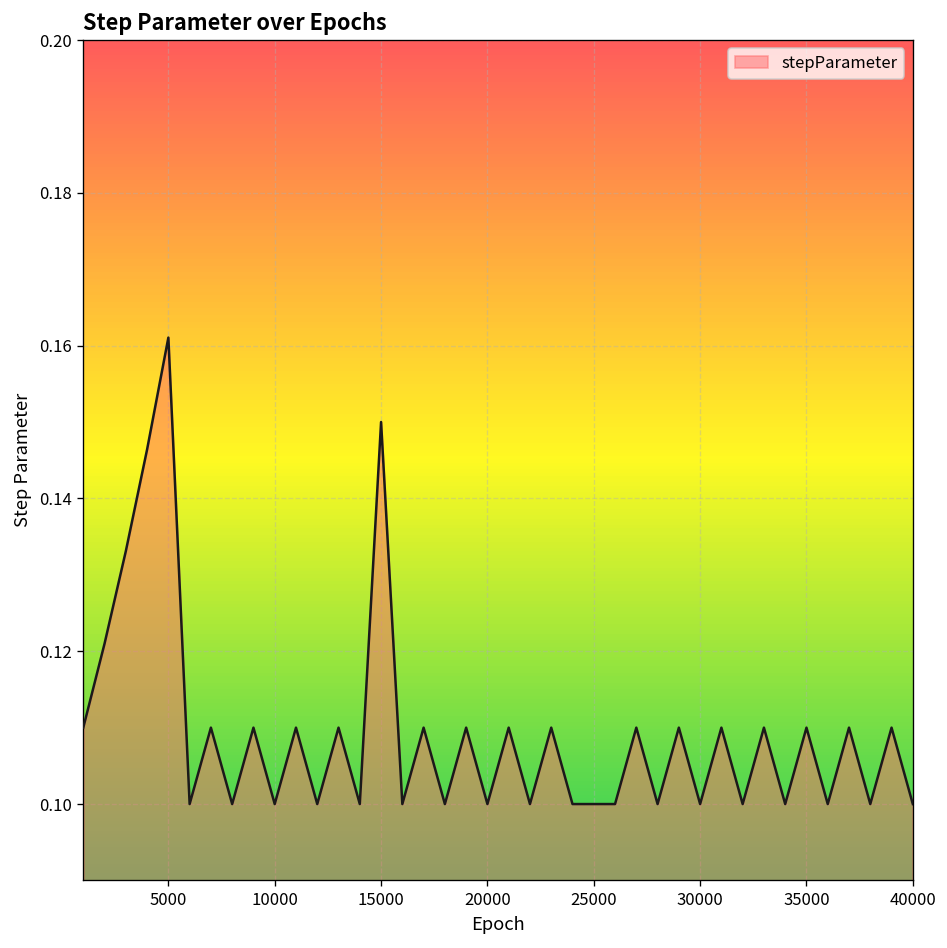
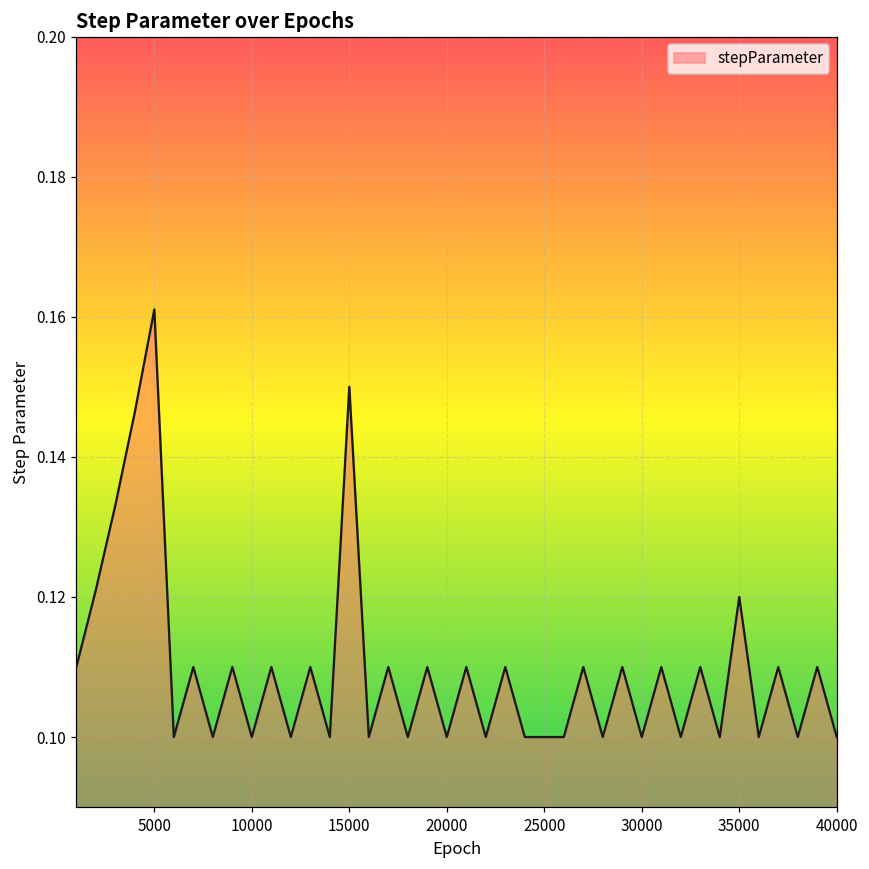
35000: 0.11 -> 0.12
